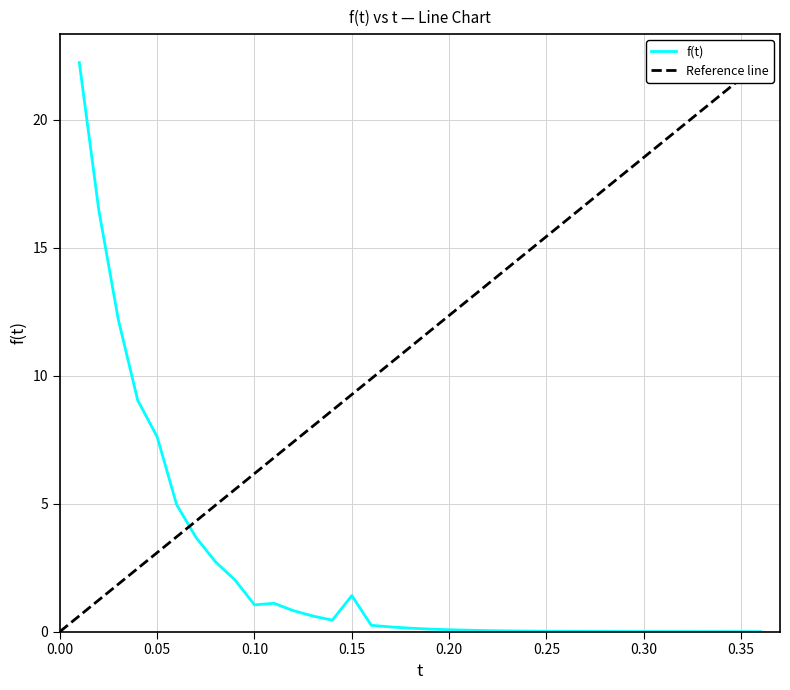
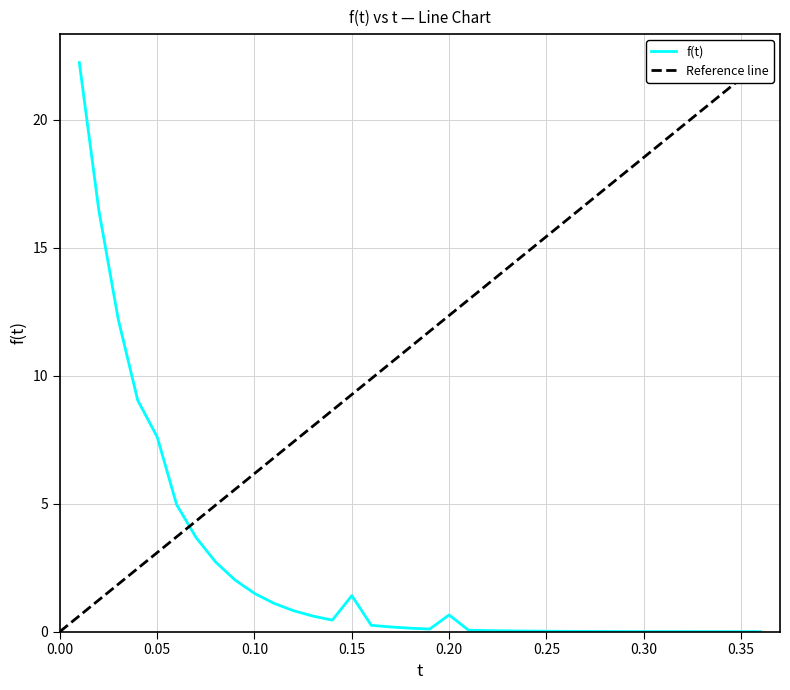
f(t), 0.10: 1.0 -> 1.5
f(t), 0.20: 0.1 -> 0.7
